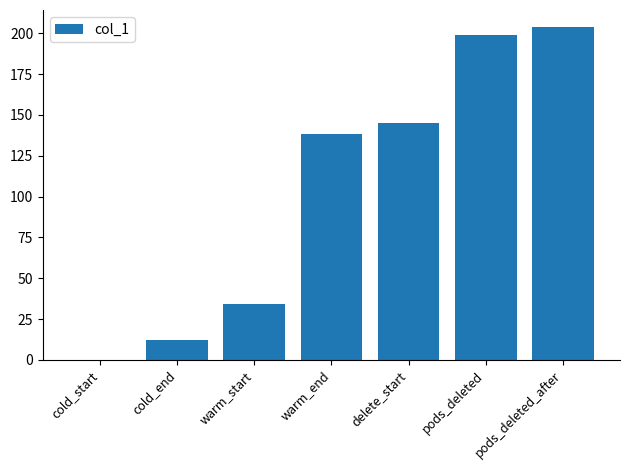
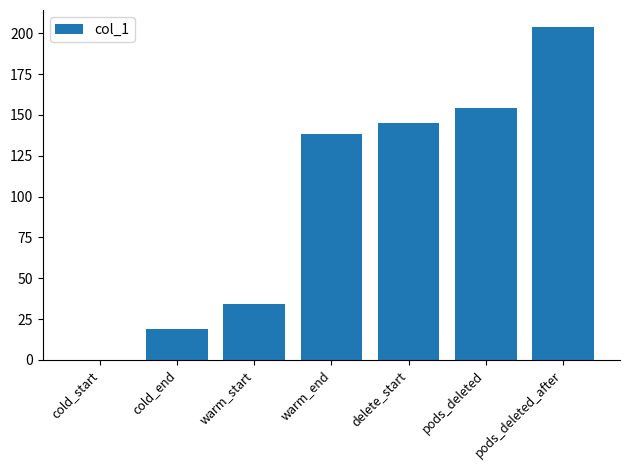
cold_end: 12 -> 19
pods_deleted: 199 -> 154
